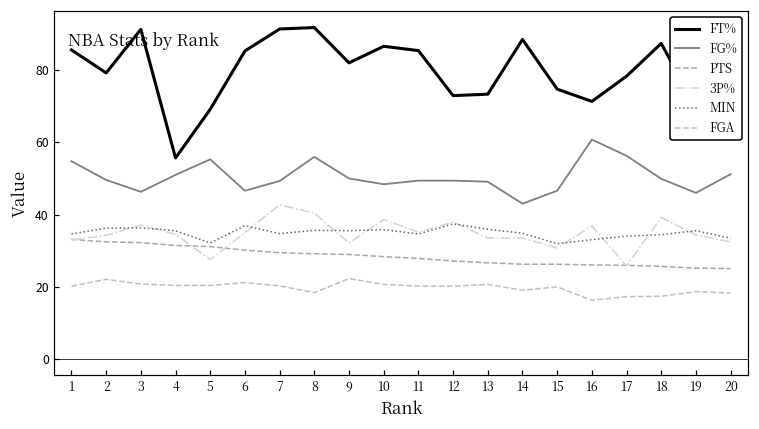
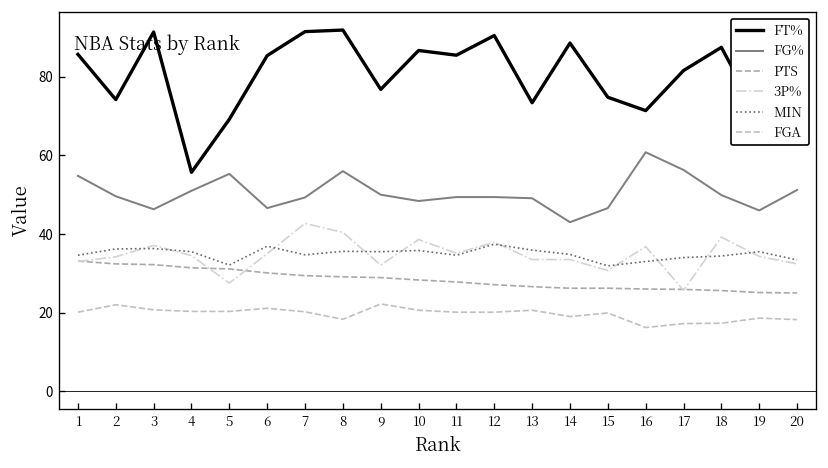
FT%, 2: 79 -> 74
FT%, 9: 82 -> 77
FT%, 12: 73 -> 91
FT%, 17: 78 -> 82
